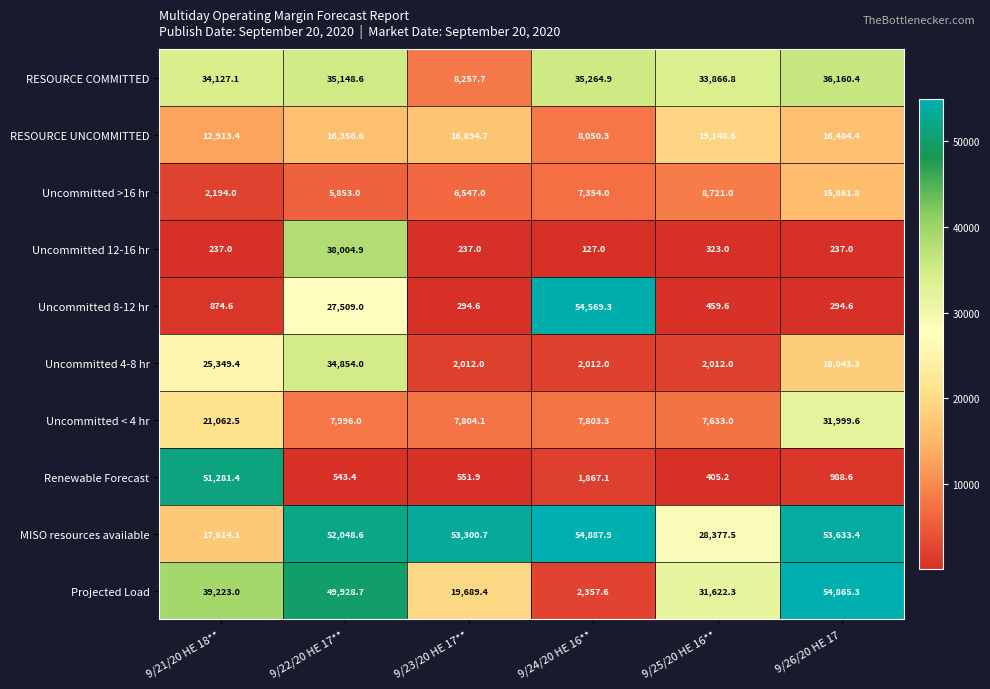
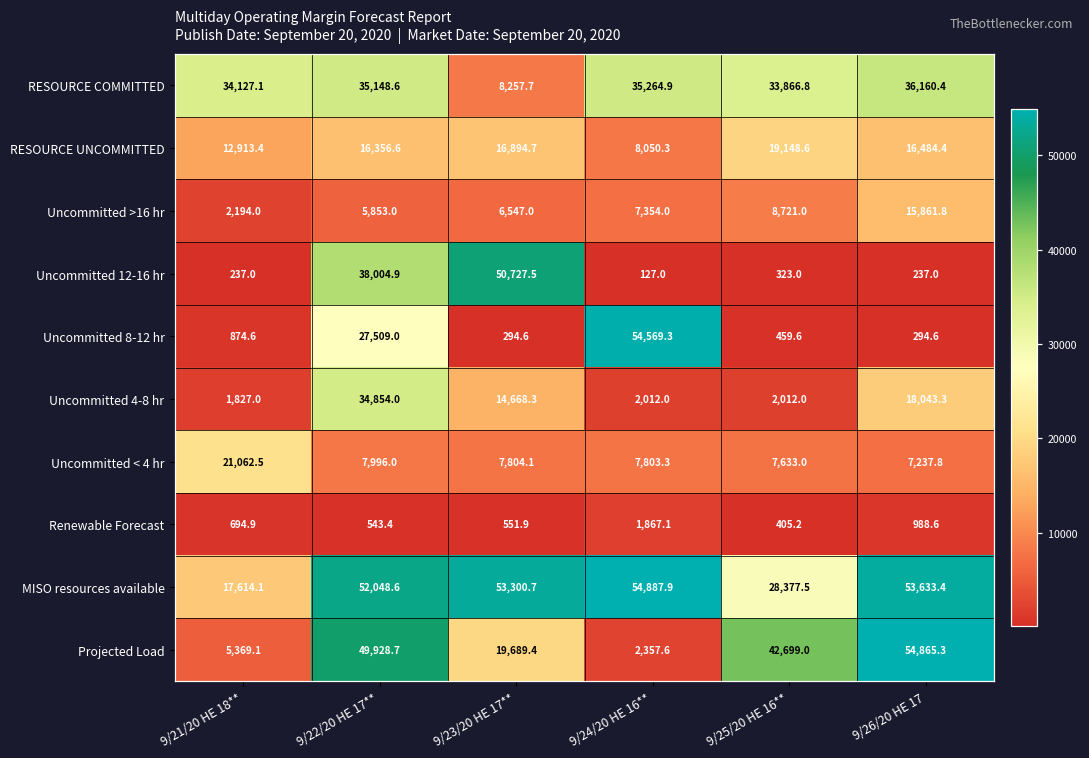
Uncommitted 12-16 hr, 9/23/20 HE 17**: 237.0 -> 50,727.5
Uncommitted 4-8 hr, 9/21/20 HE 18**: 25,349.4 -> 1,827.0
Uncommitted 4-8 hr, 9/23/20 HE 17**: 2,012.0 -> 14,668.3
Uncommitted < 4 hr, 9/26/20 HE 17: 31,999.6 -> 7,237.8
Renewable Forecast, 9/21/20 HE 18**: 51,281.4 -> 694.9
Projected Load, 9/21/20 HE 18**: 39,223.0 -> 5,369.1
Projected Load, 9/25/20 HE 16**: 31,622.3 -> 42,699.0
